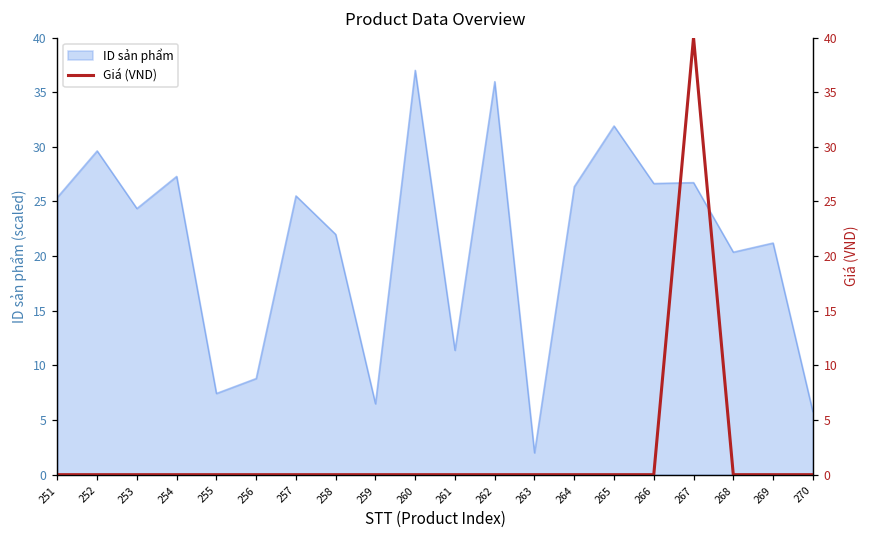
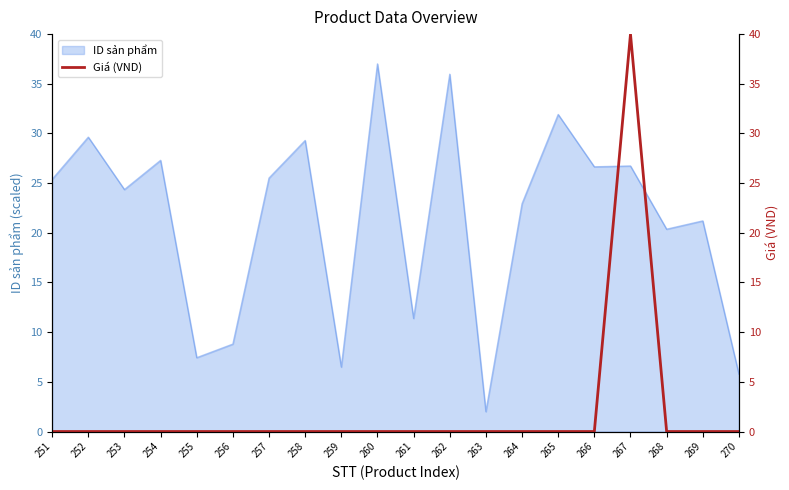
ID sản phẩm, 258: 22 -> 29
ID sản phẩm, 264: 26 -> 23
